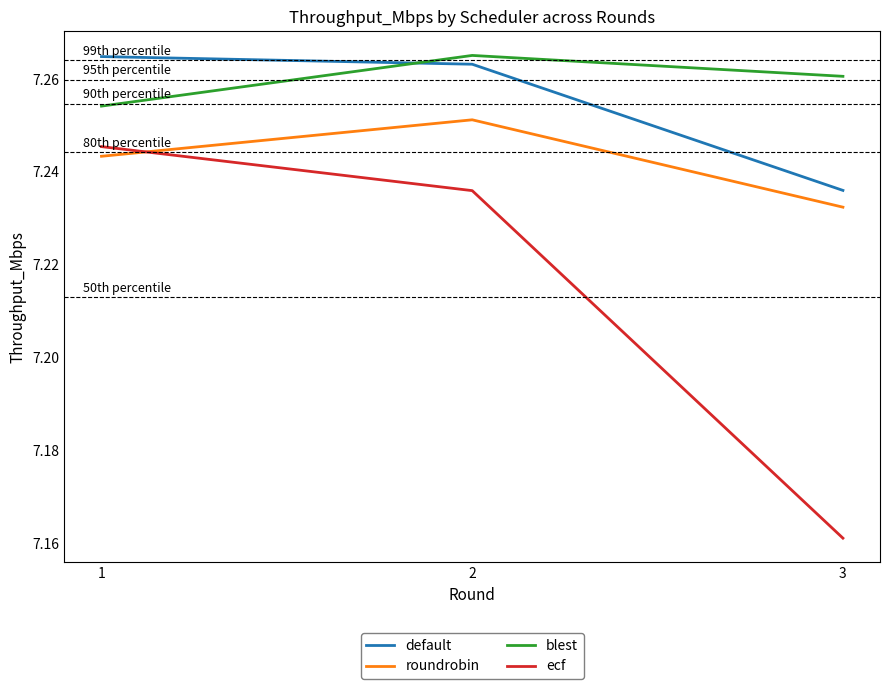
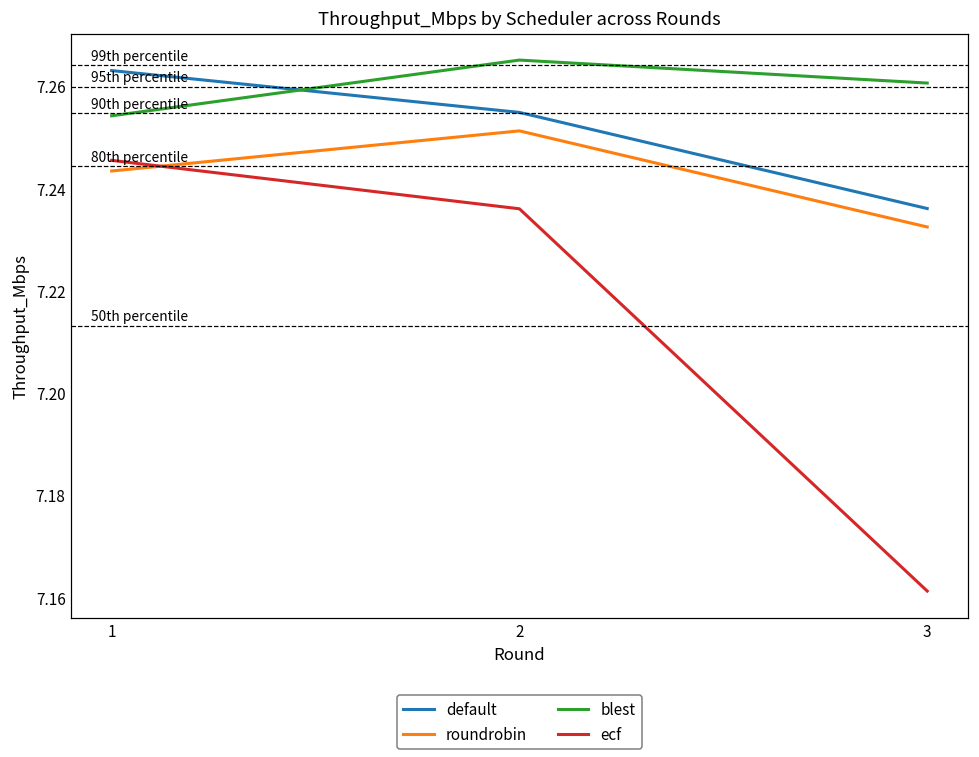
default, 1: 7.265 -> 7.263
default, 2: 7.263 -> 7.255
